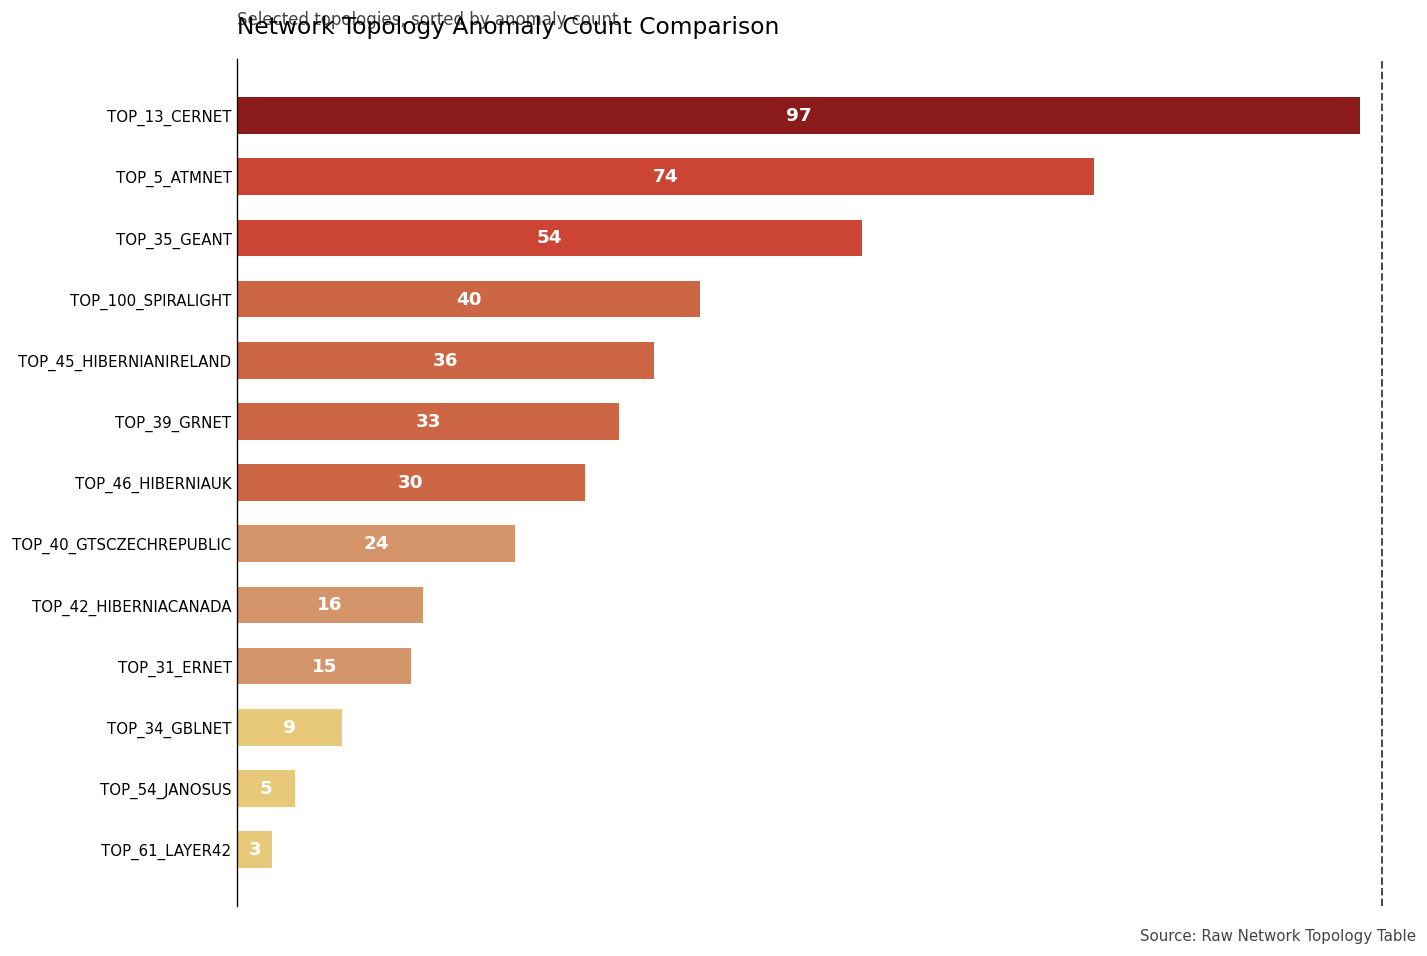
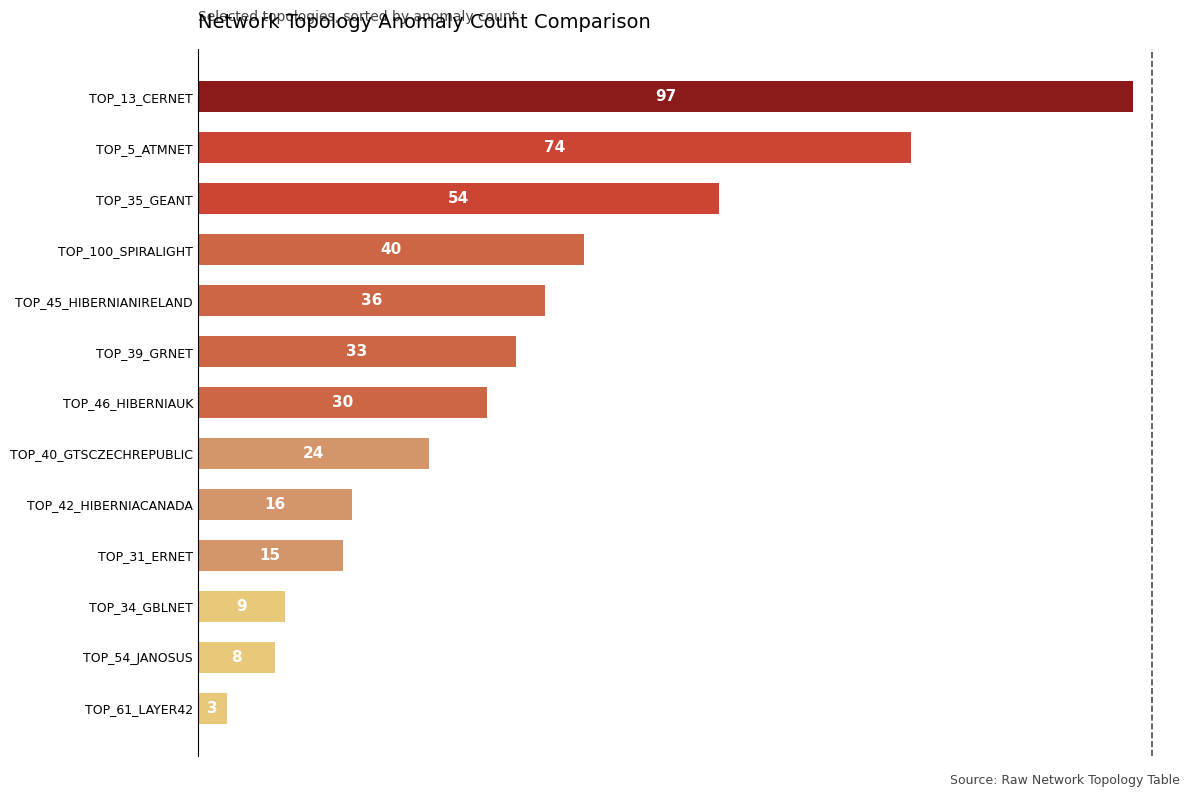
TOP_54_JANOSUS: 5 -> 8
